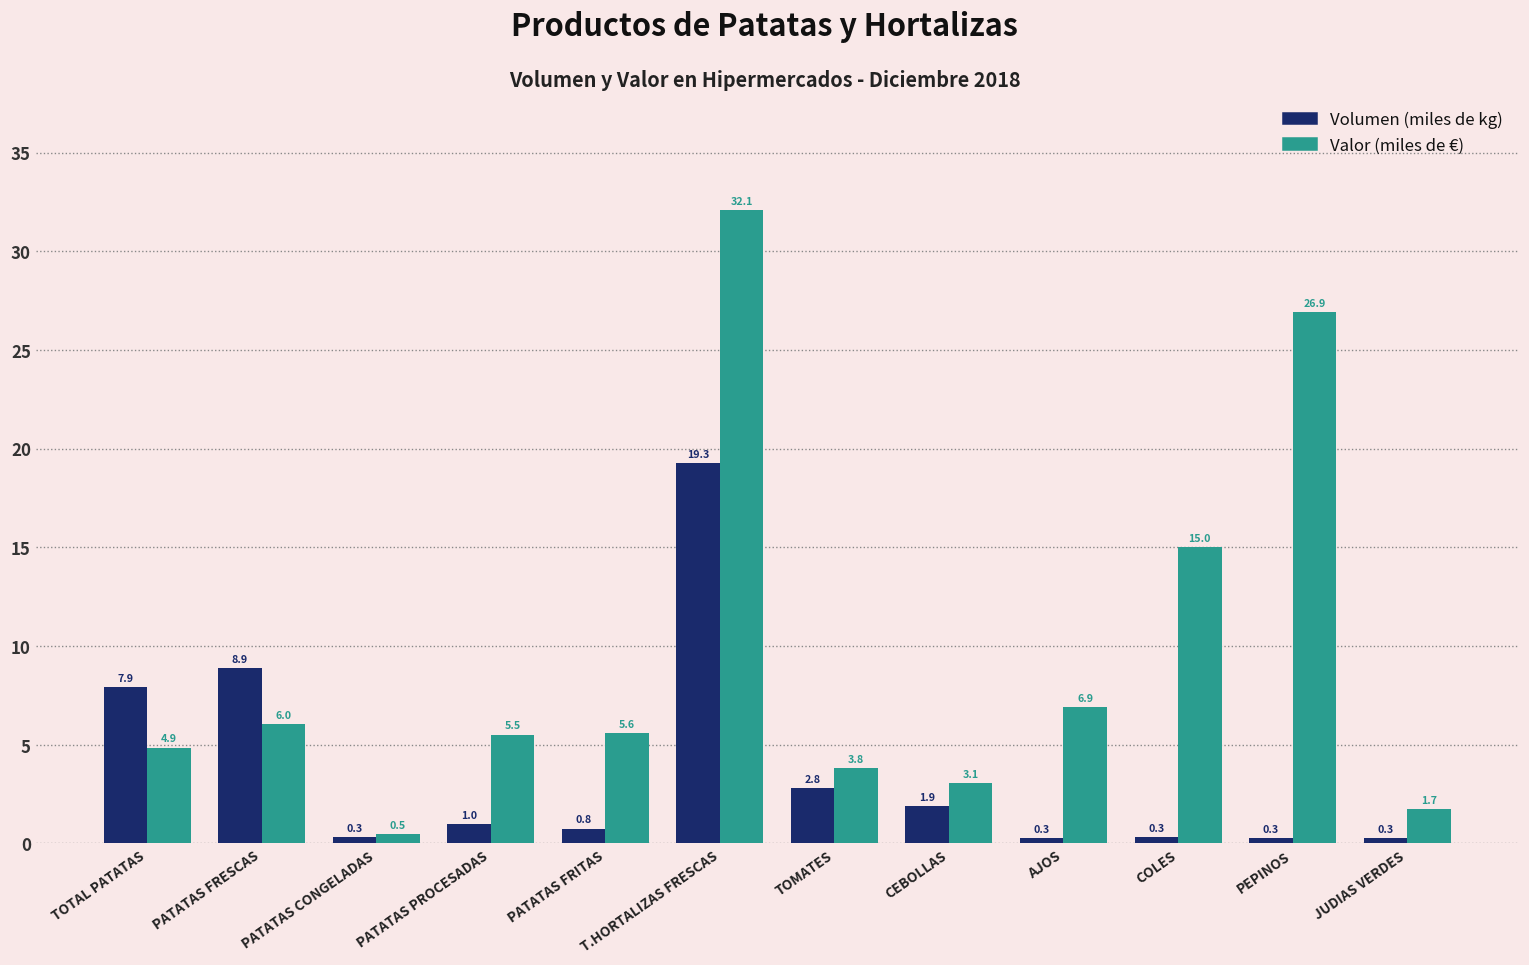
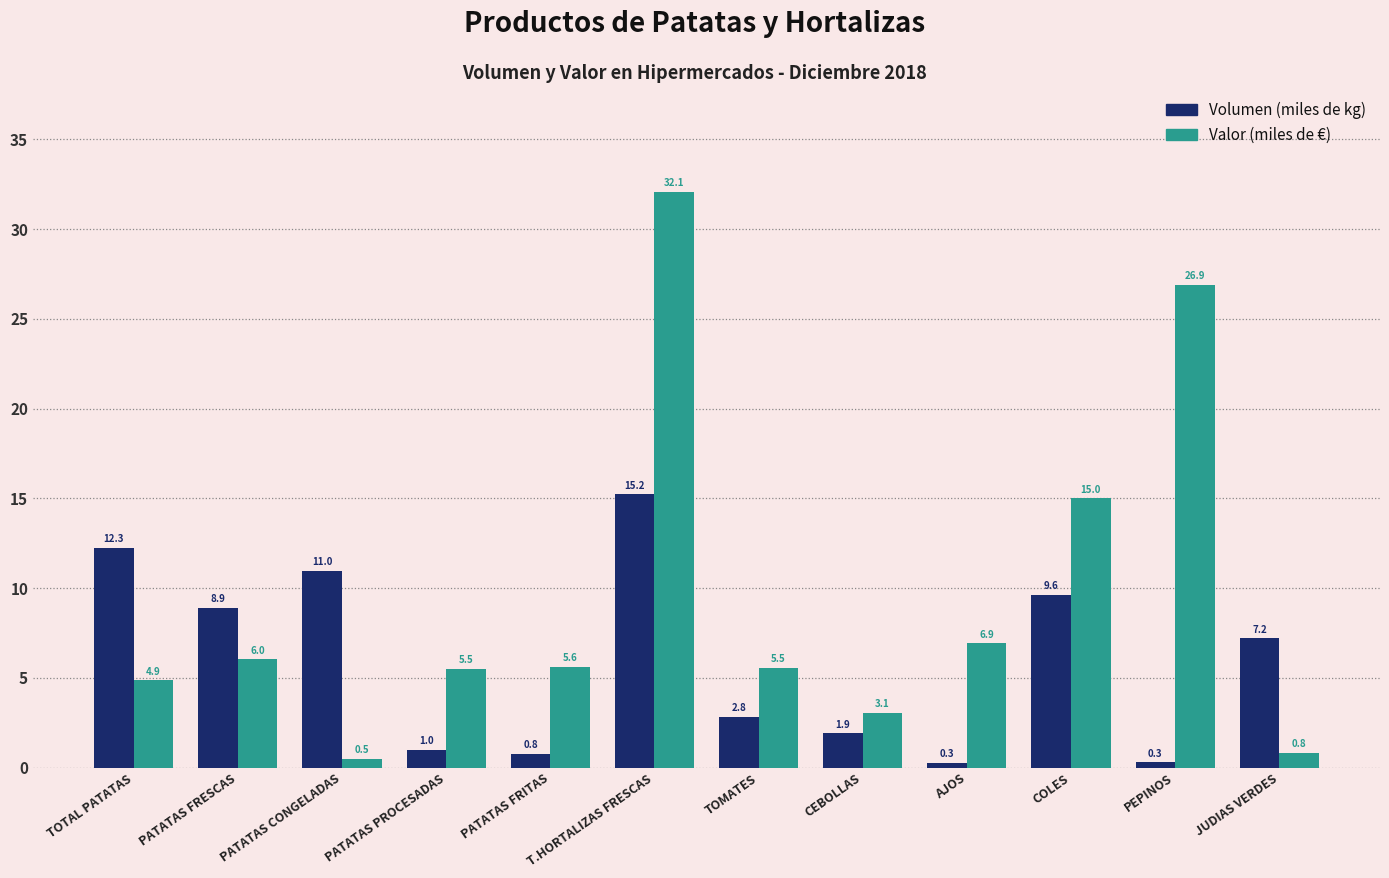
Volumen (miles de kg), TOTAL PATATAS: 7.9 -> 12.3
Volumen (miles de kg), PATATAS CONGELADAS: 0.3 -> 11.0
Volumen (miles de kg), T.HORTALIZAS FRESCAS: 19.3 -> 15.2
Valor (miles de €), TOMATES: 3.8 -> 5.5
Volumen (miles de kg), COLES: 0.3 -> 9.6
Volumen (miles de kg), JUDIAS VERDES: 0.3 -> 7.2
Valor (miles de €), JUDIAS VERDES: 1.7 -> 0.8
